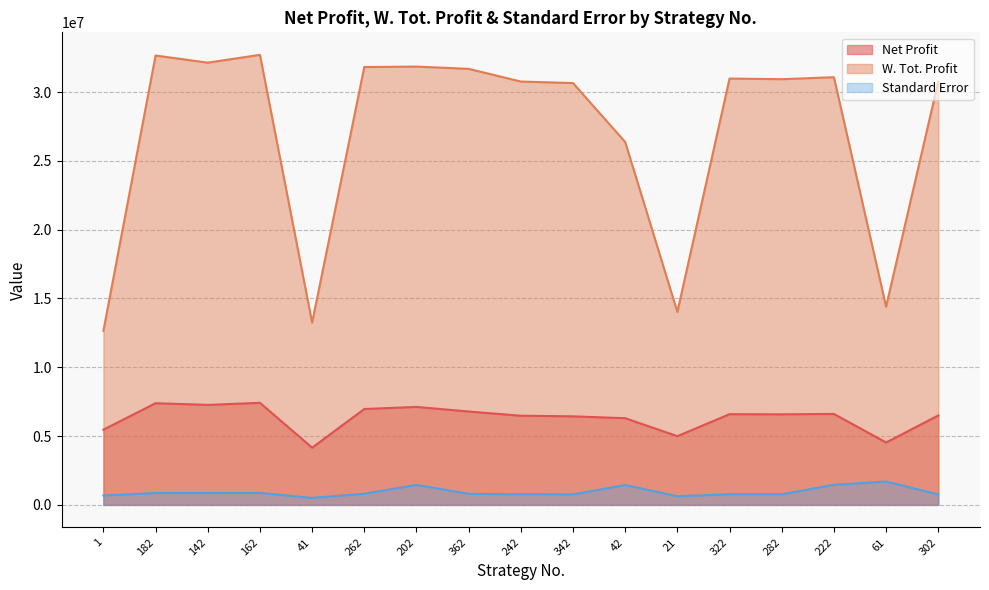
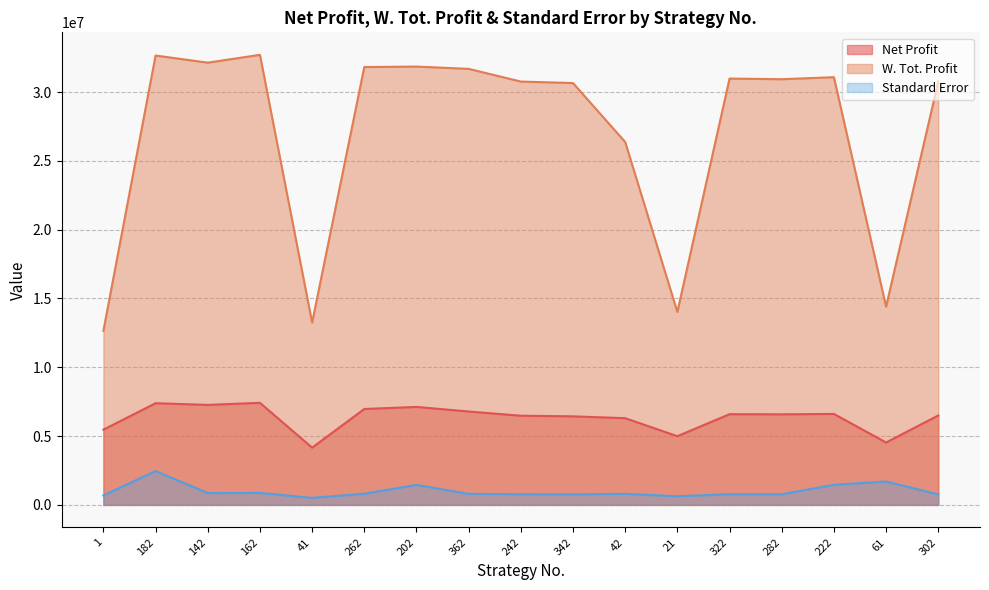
Standard Error, 182: 900000 -> 2500000
Standard Error, 42: 1400000 -> 800000
